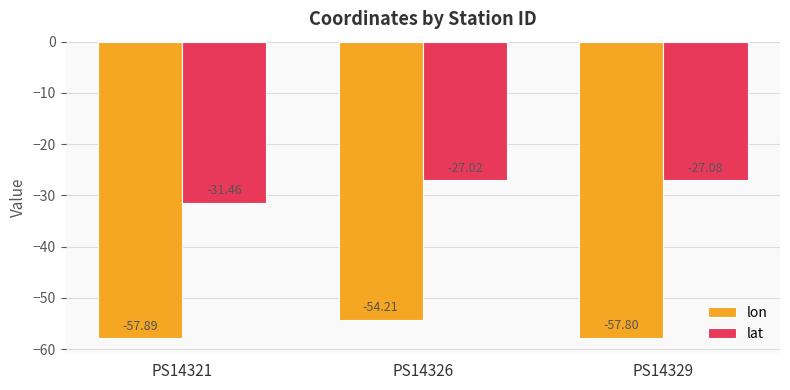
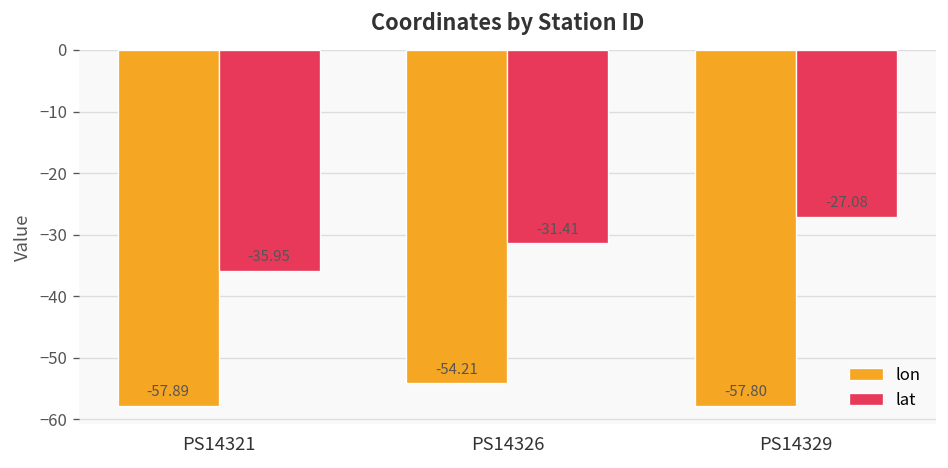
lat, PS14321: -31.46 -> -35.95
lat, PS14326: -27.02 -> -31.41
